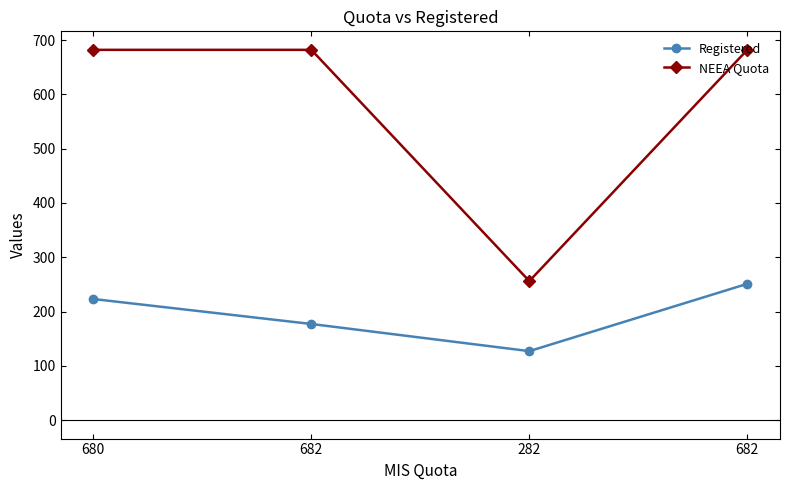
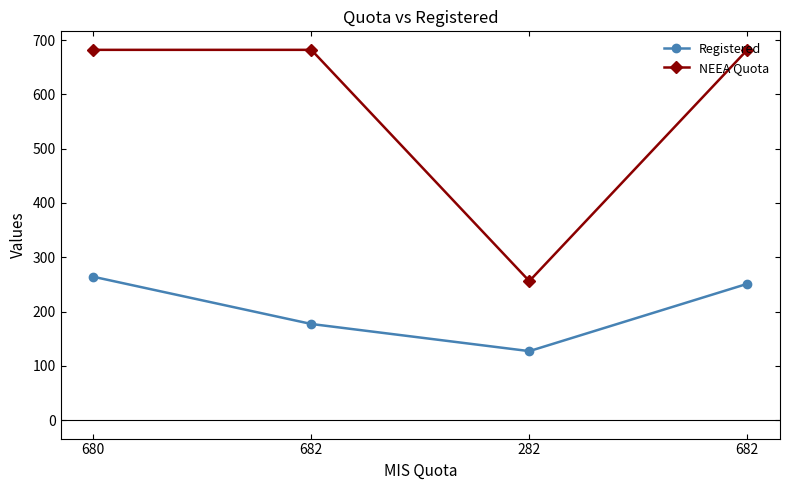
Registered, 680: 220 -> 260
